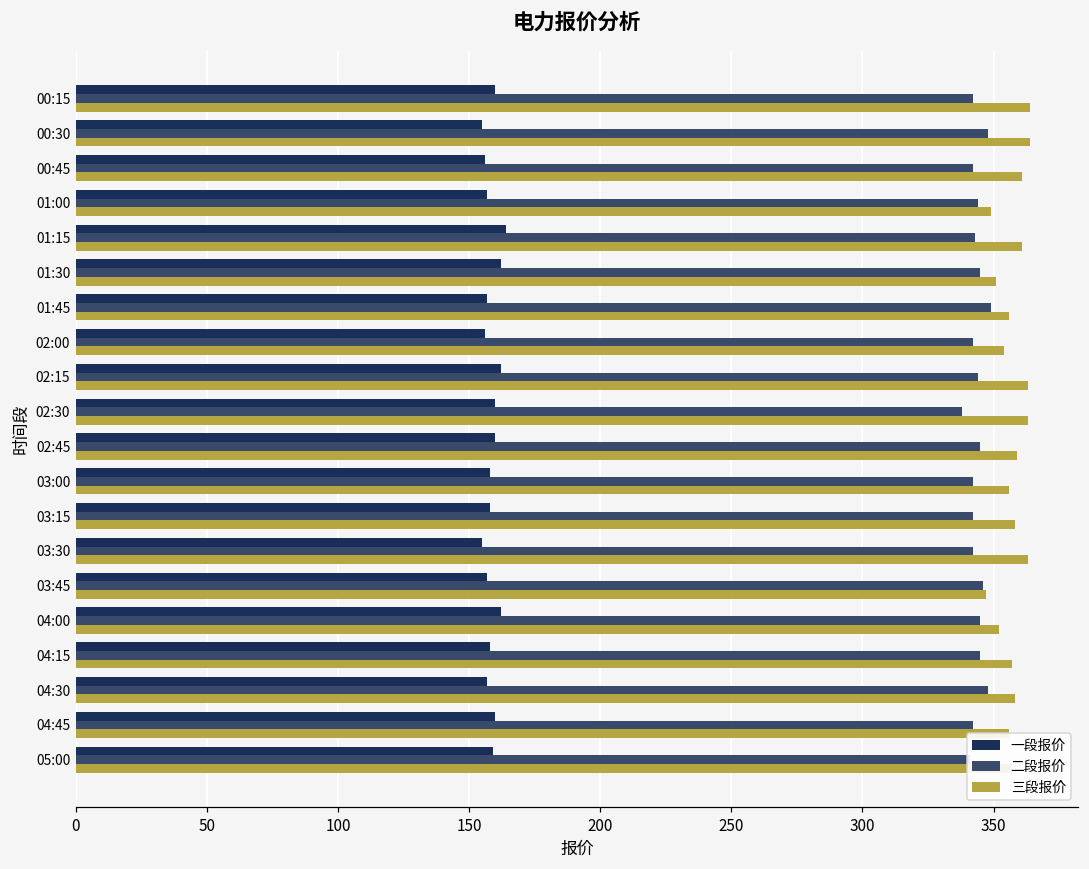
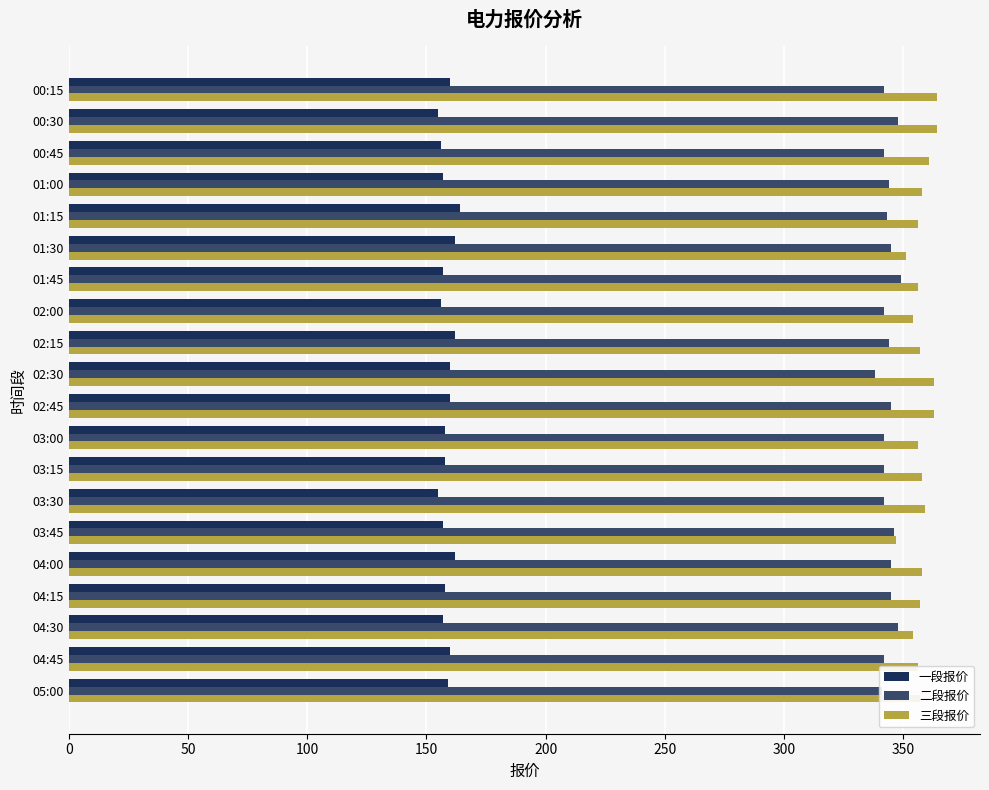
三段报价, 01:00: 349 -> 358
三段报价, 01:15: 361 -> 356
三段报价, 02:15: 363 -> 357
三段报价, 02:45: 359 -> 363
三段报价, 03:30: 363 -> 359
三段报价, 04:00: 352 -> 358
三段报价, 04:30: 358 -> 354
